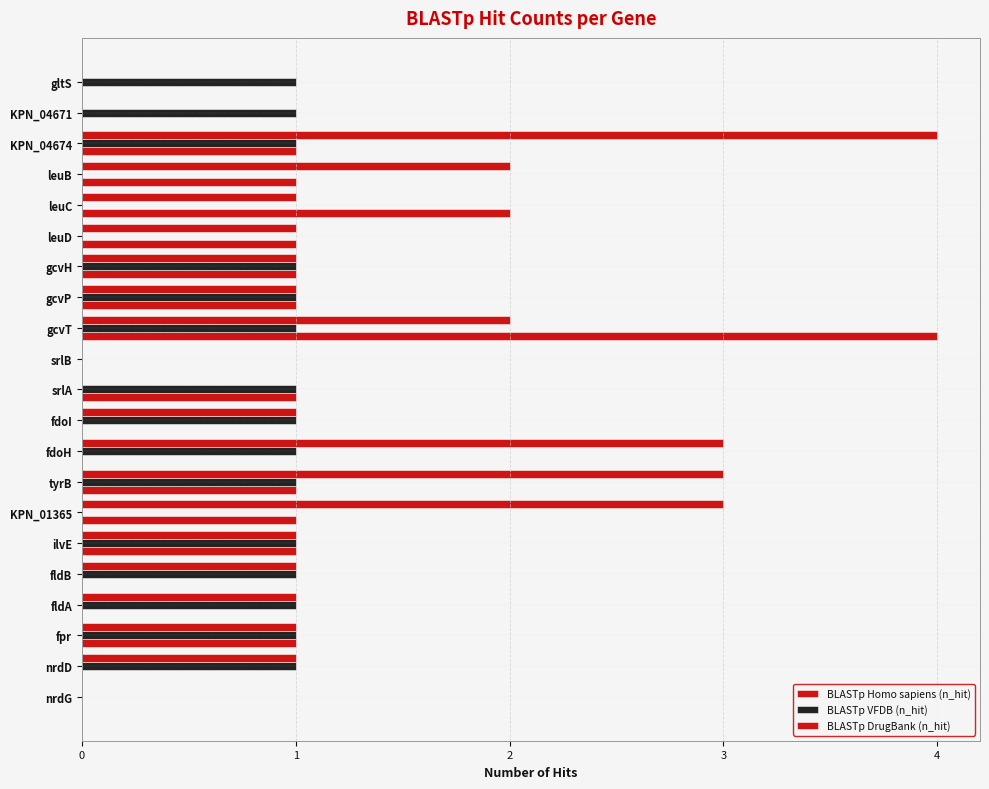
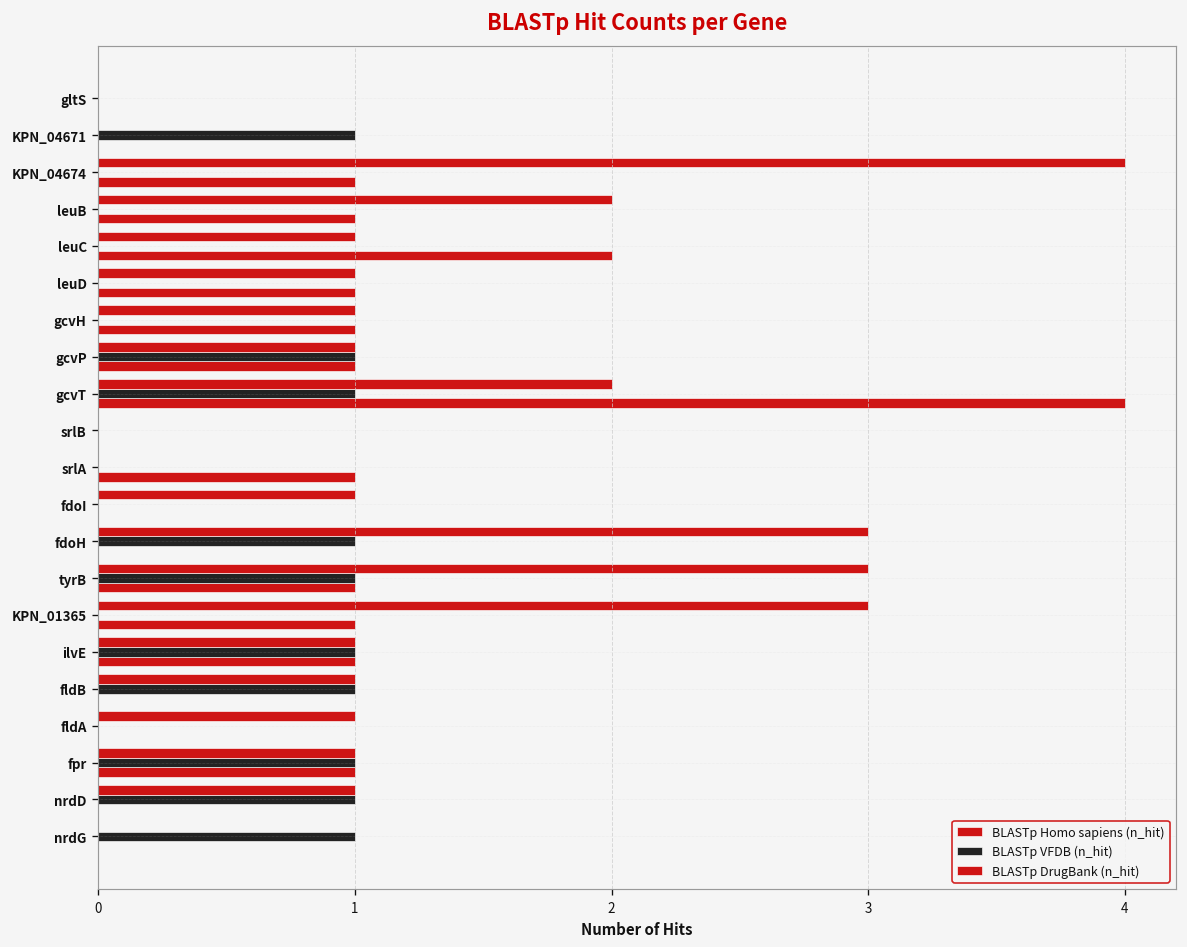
BLASTp VFDB (n_hit), gltS: 1 -> 0
BLASTp VFDB (n_hit), KPN_04674: 1 -> 0
BLASTp VFDB (n_hit), gcvH: 1 -> 0
BLASTp VFDB (n_hit), srlA: 1 -> 0
BLASTp VFDB (n_hit), fdoI: 1 -> 0
BLASTp VFDB (n_hit), fldA: 1 -> 0
BLASTp VFDB (n_hit), nrdG: 0 -> 1
